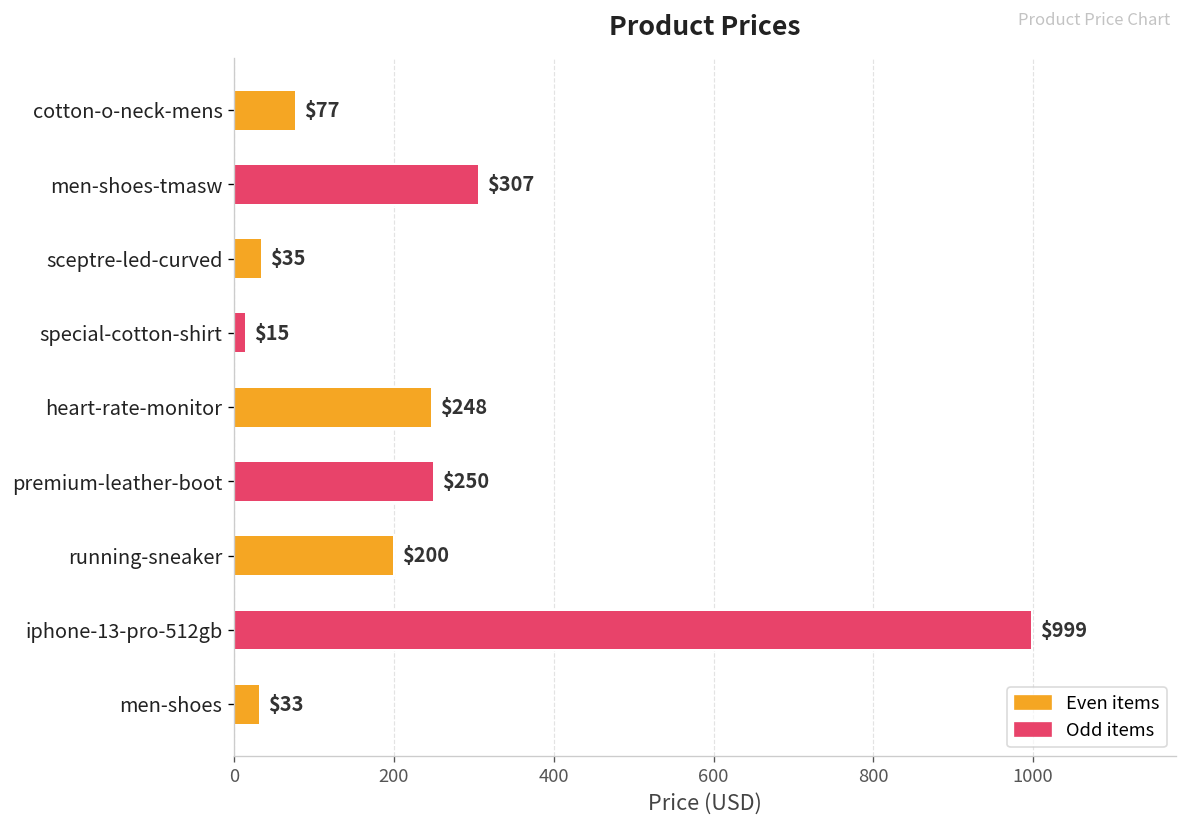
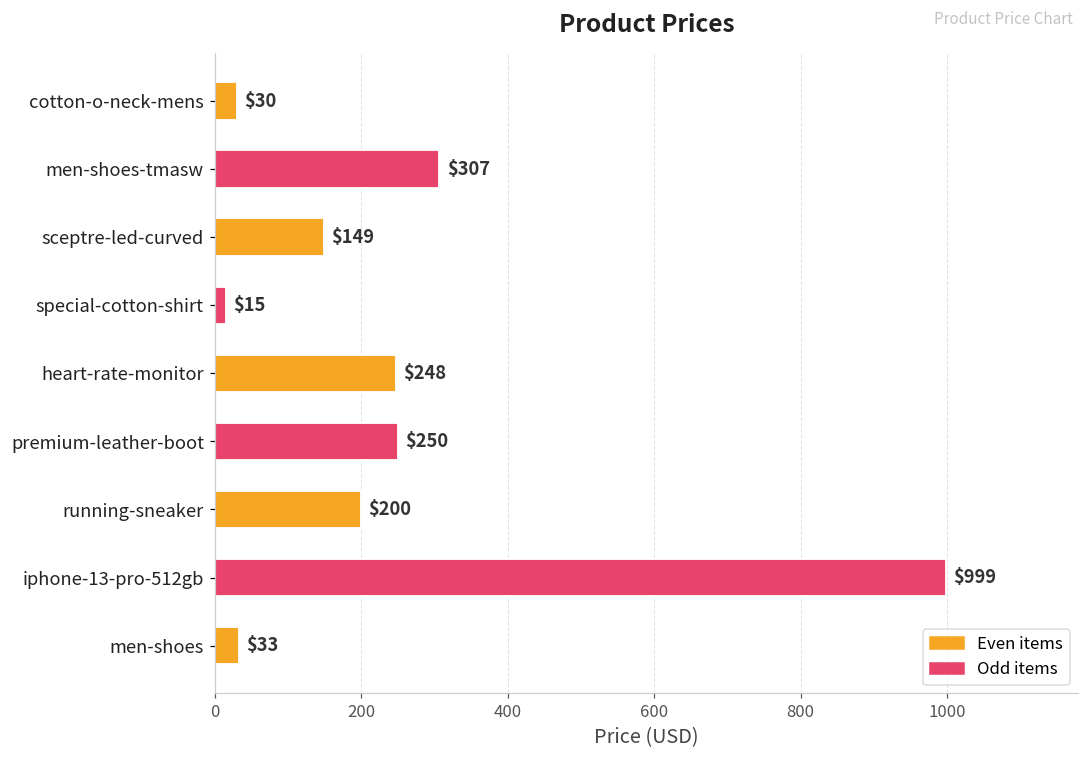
cotton-o-neck-mens: $77 -> $30
sceptre-led-curved: $35 -> $149
